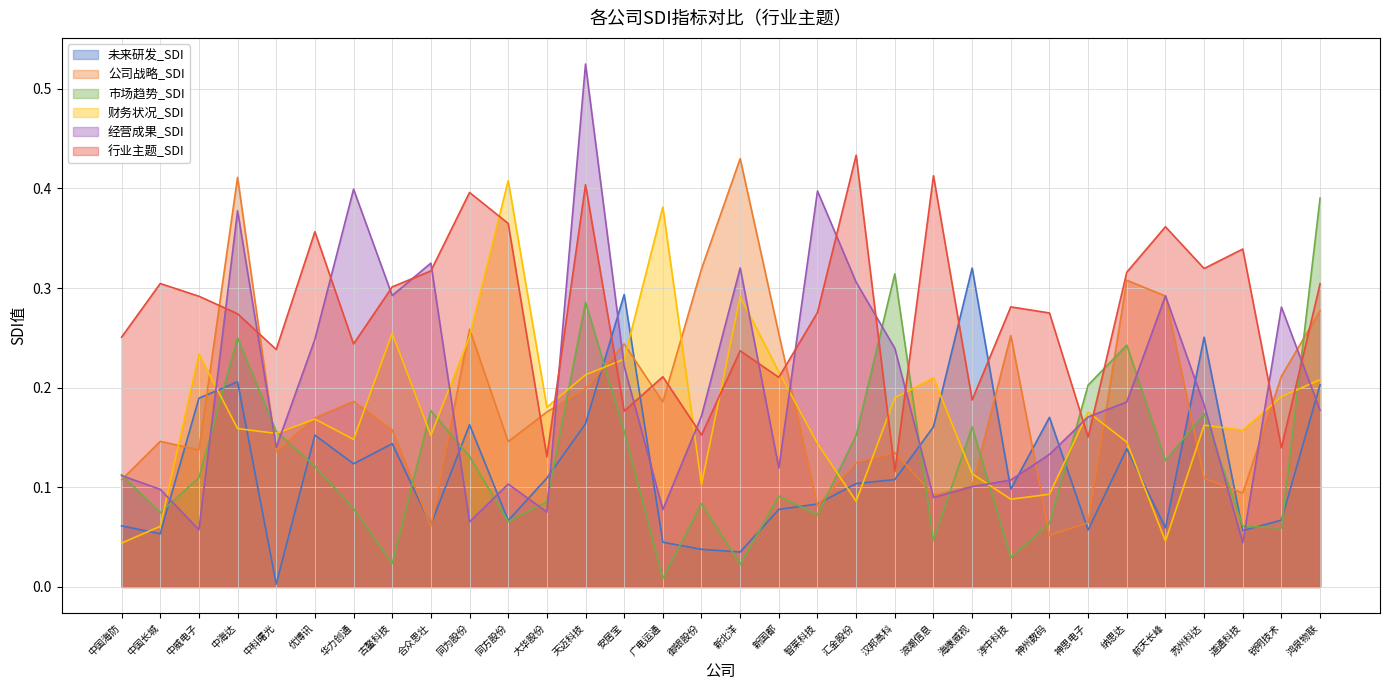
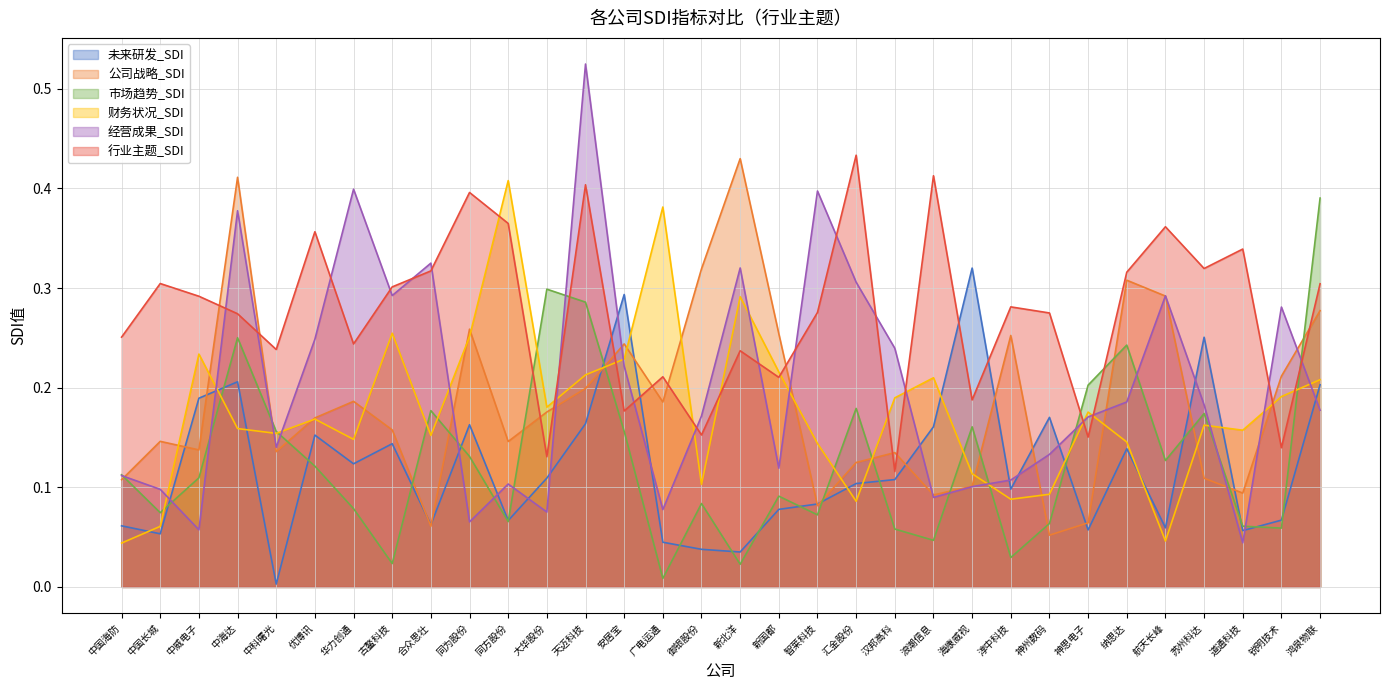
市场趋势_SDI, 大华股份: 0.09 -> 0.30
市场趋势_SDI, 汇金股份: 0.15 -> 0.18
市场趋势_SDI, 汉邦高科: 0.31 -> 0.06
